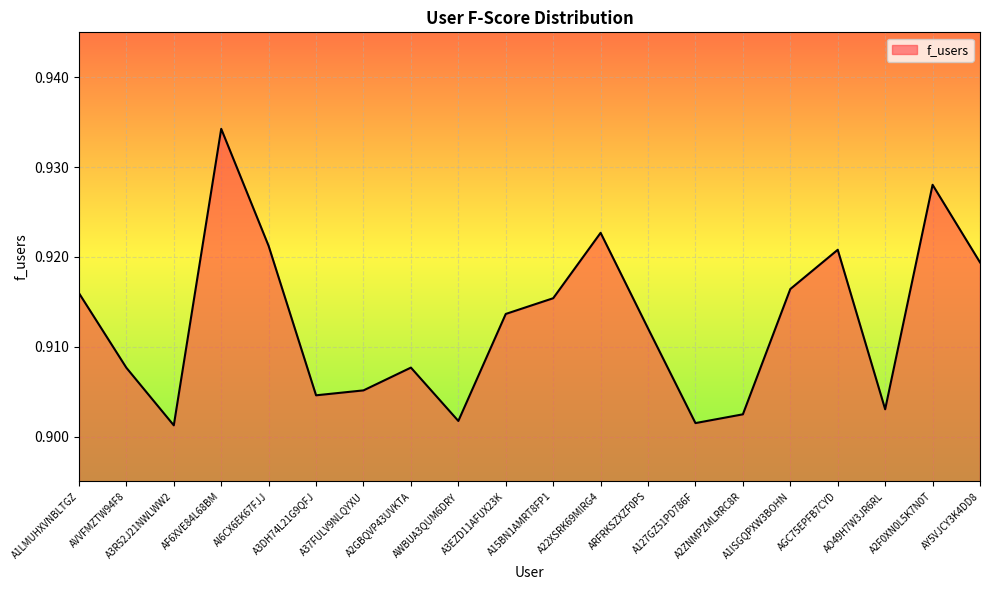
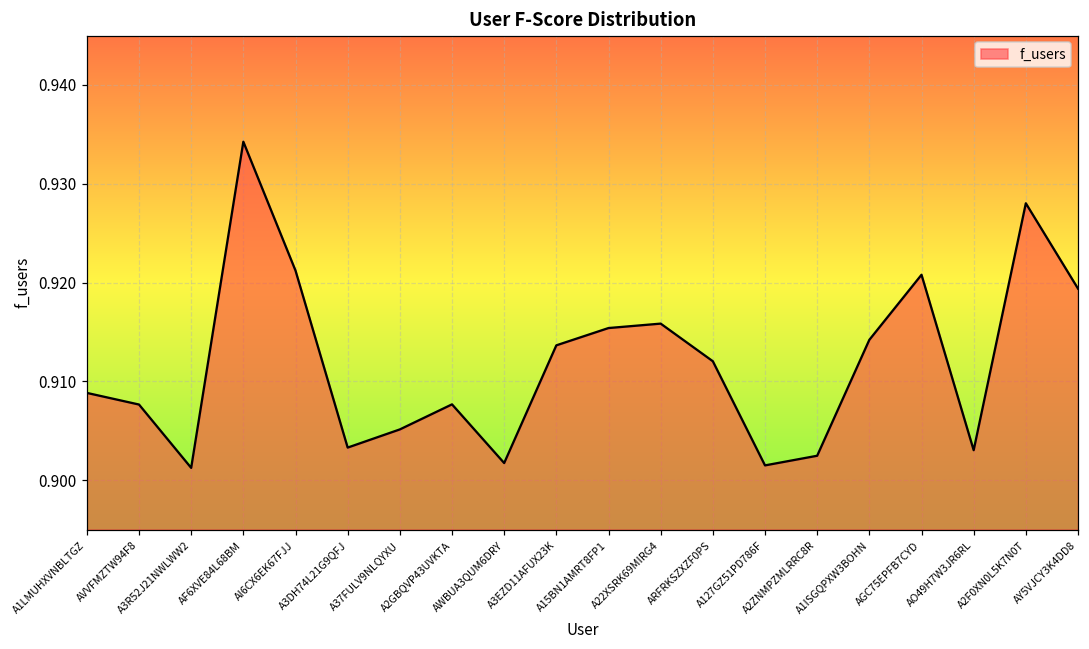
A1LMUHXVNBLTGZ: 0.916 -> 0.909
A3DH74L21G9QFJ: 0.905 -> 0.903
A22XSRK69MIRG4: 0.923 -> 0.916
A1ISGQPXW3BOHN: 0.916 -> 0.914
